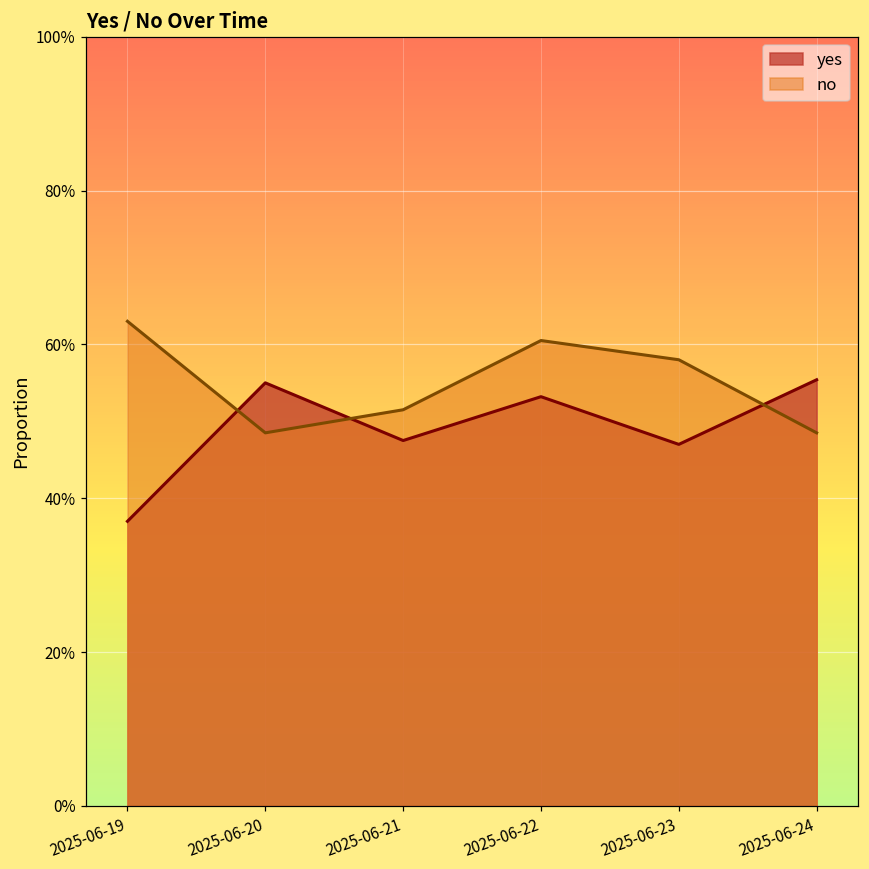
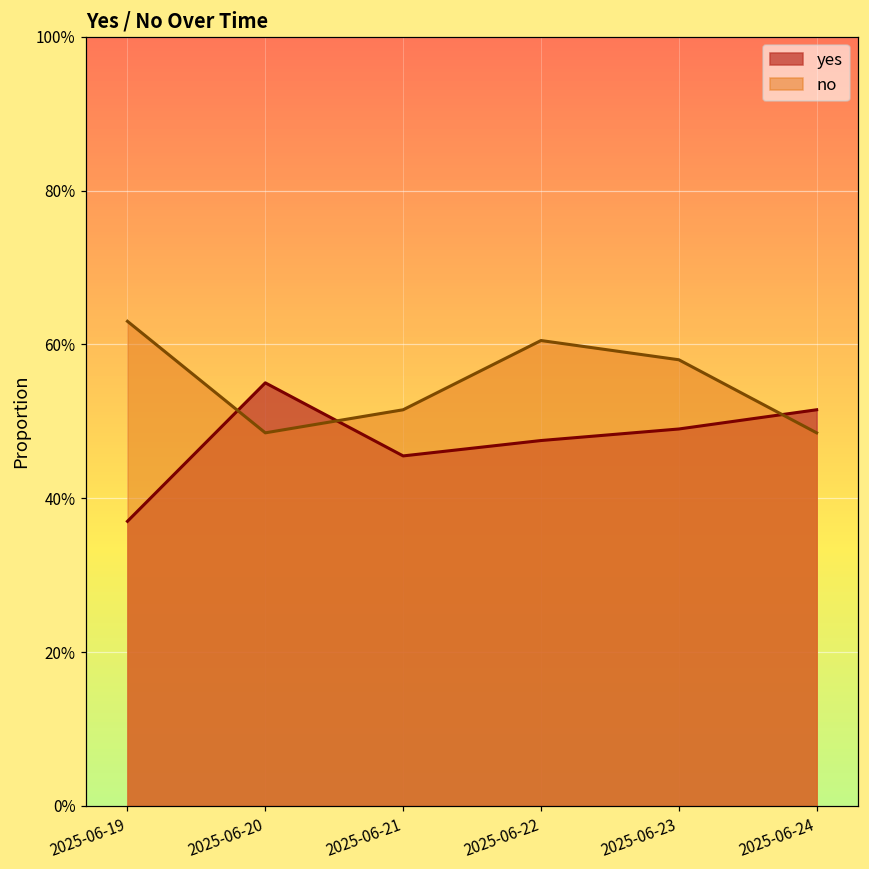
yes, 2025-06-21: 48% -> 46%
yes, 2025-06-22: 53% -> 48%
yes, 2025-06-23: 47% -> 49%
yes, 2025-06-24: 55% -> 52%
